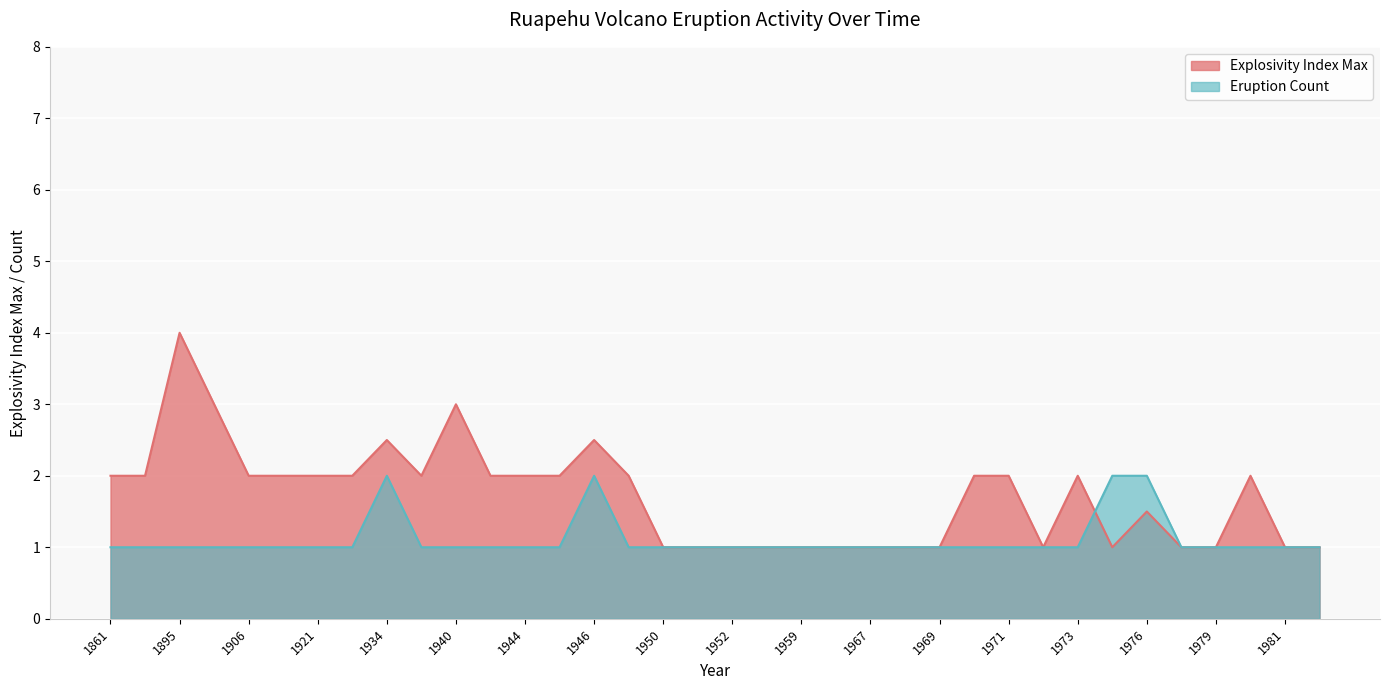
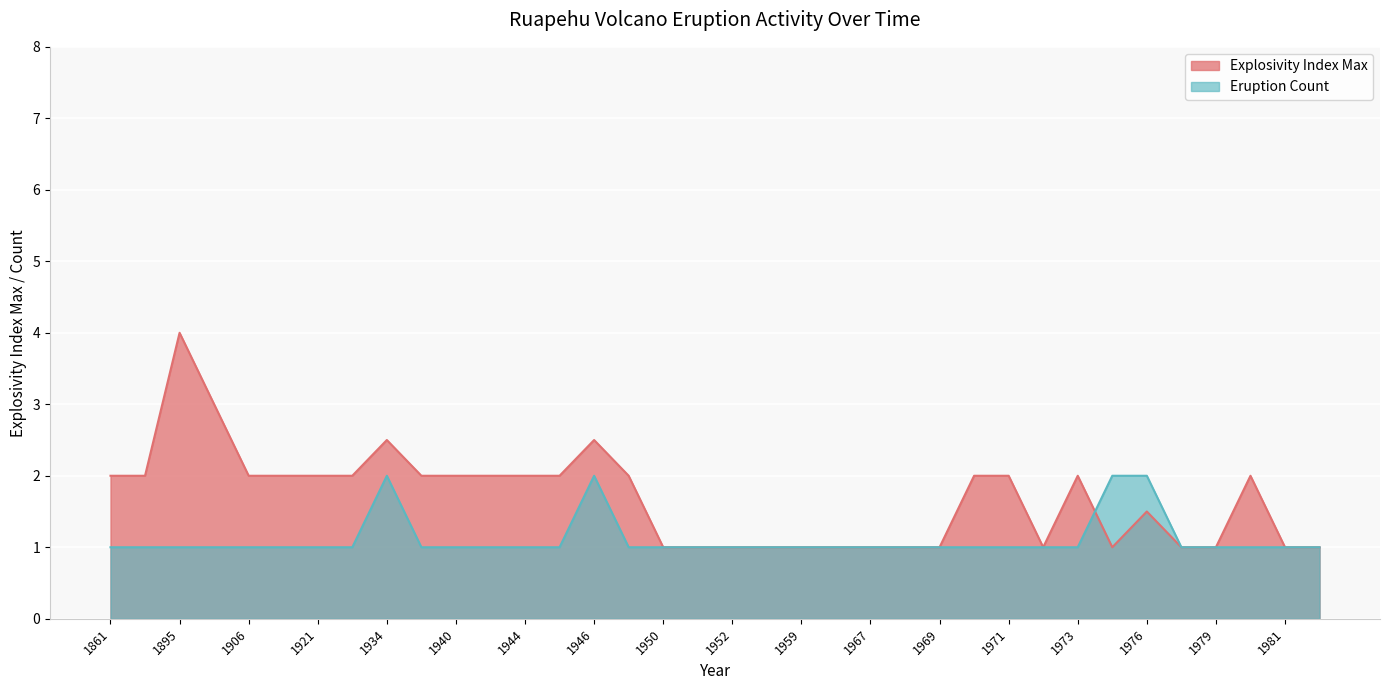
Explosivity Index Max, 1940: 3 -> 2
